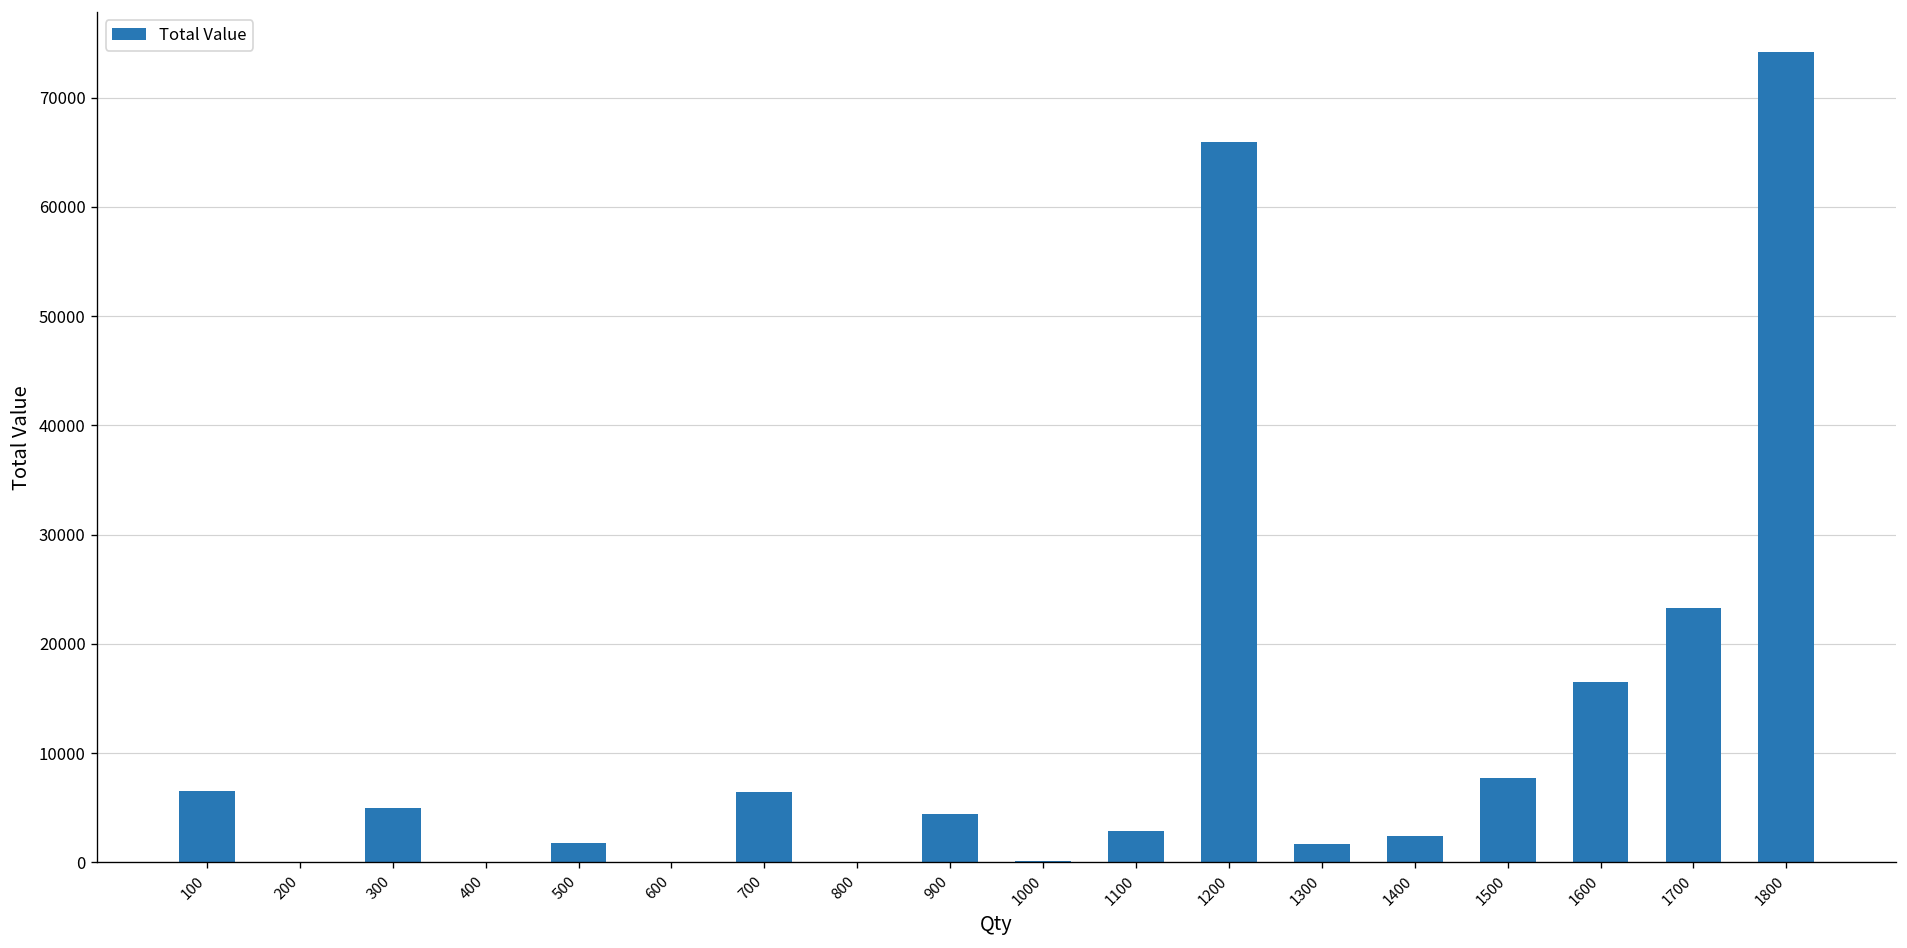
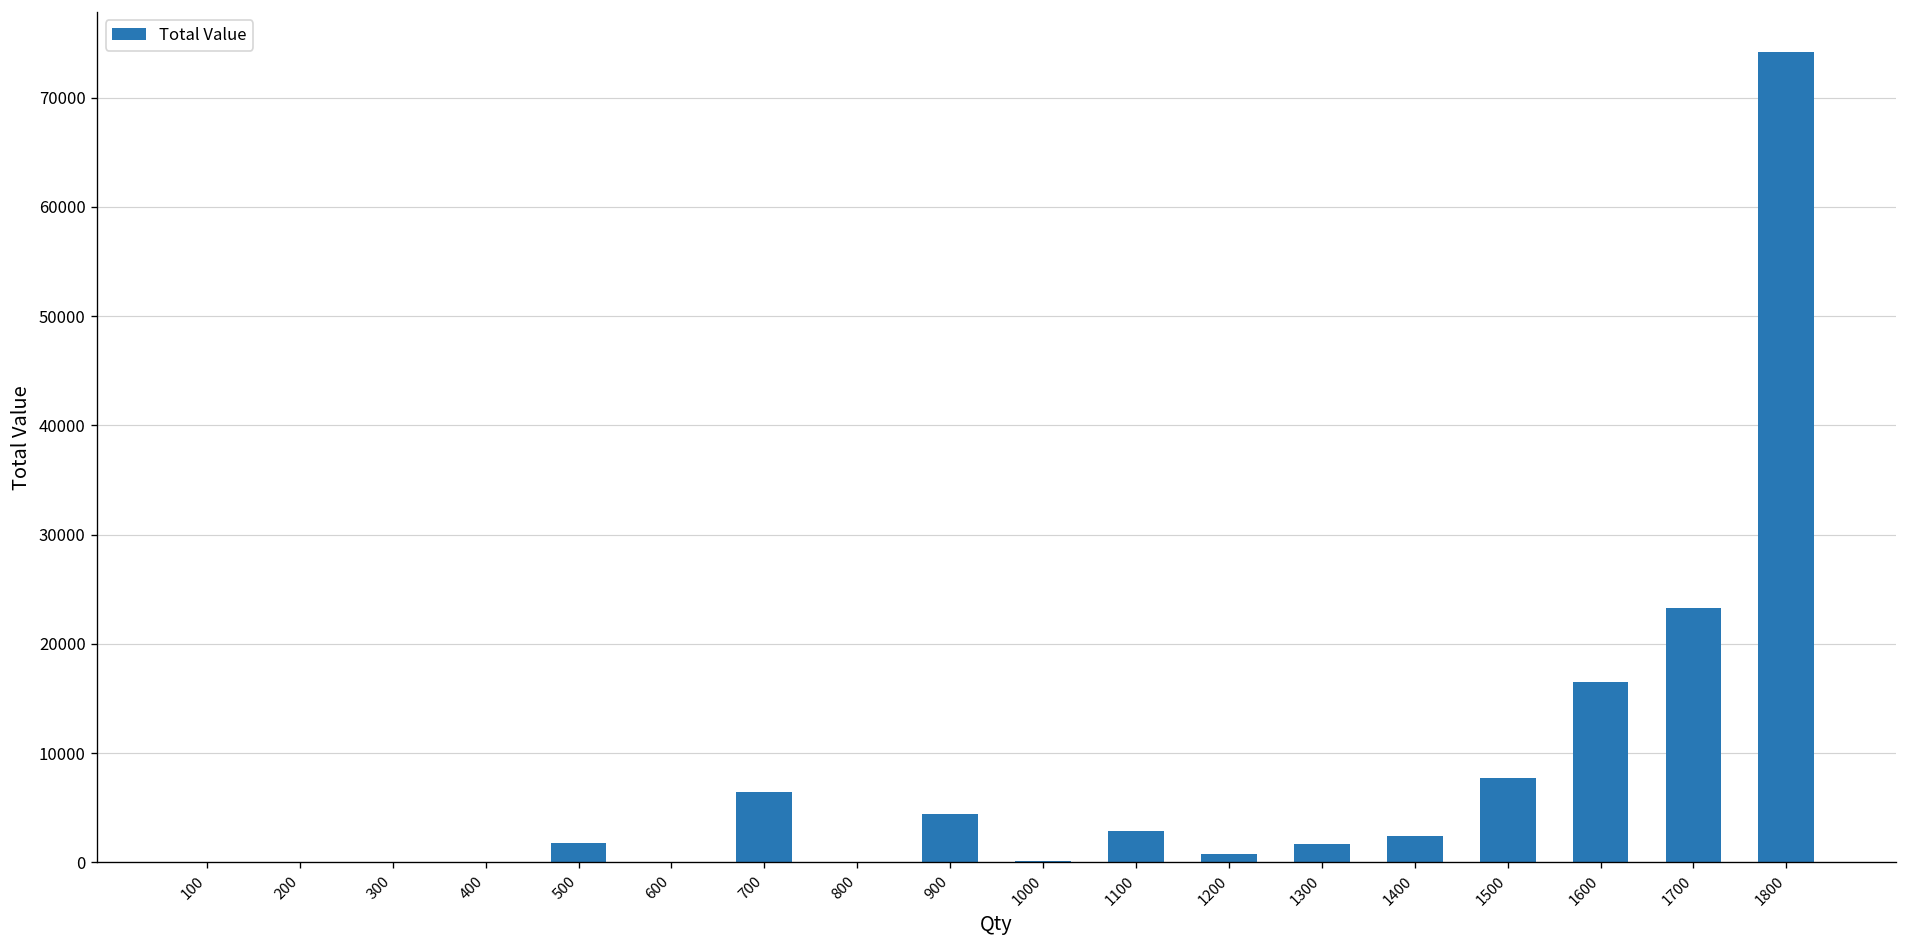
100: 7000 -> 0
300: 5000 -> 0
1200: 66000 -> 1000
